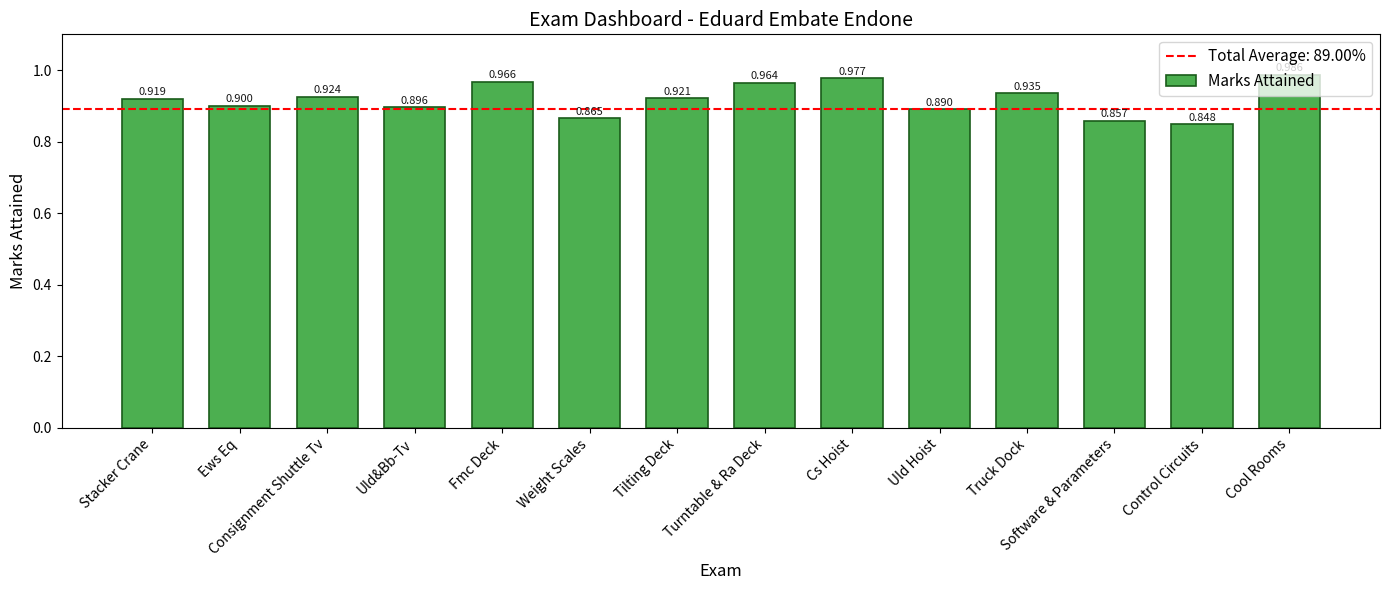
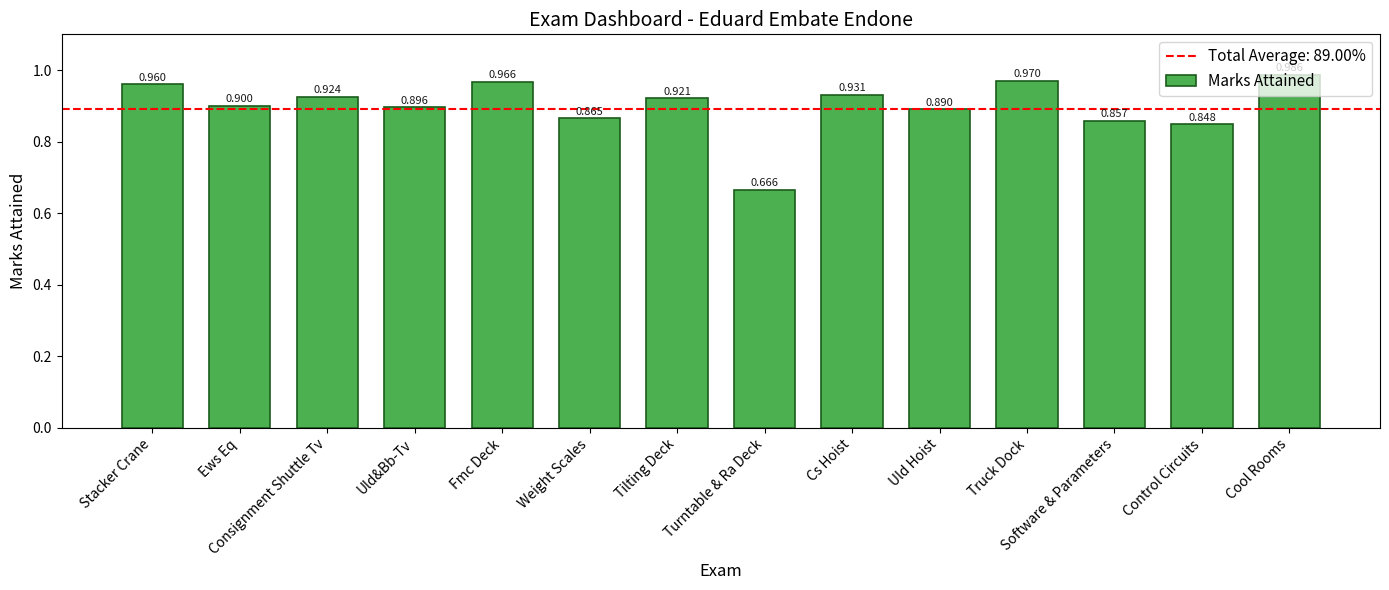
Stacker Crane: 0.919 -> 0.960
Turntable & Ra Deck: 0.964 -> 0.666
Cs Hoist: 0.977 -> 0.931
Truck Dock: 0.935 -> 0.970
